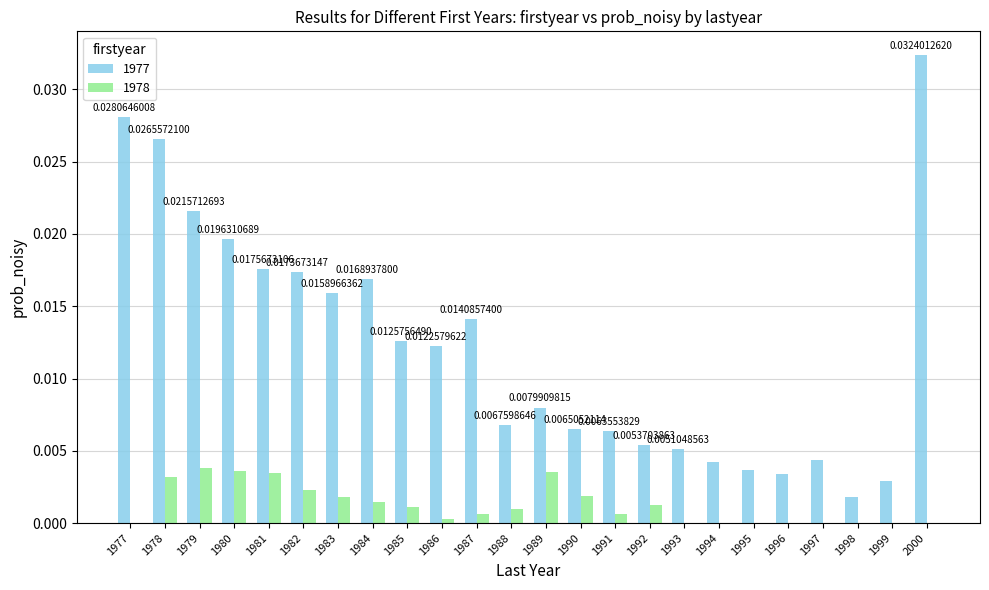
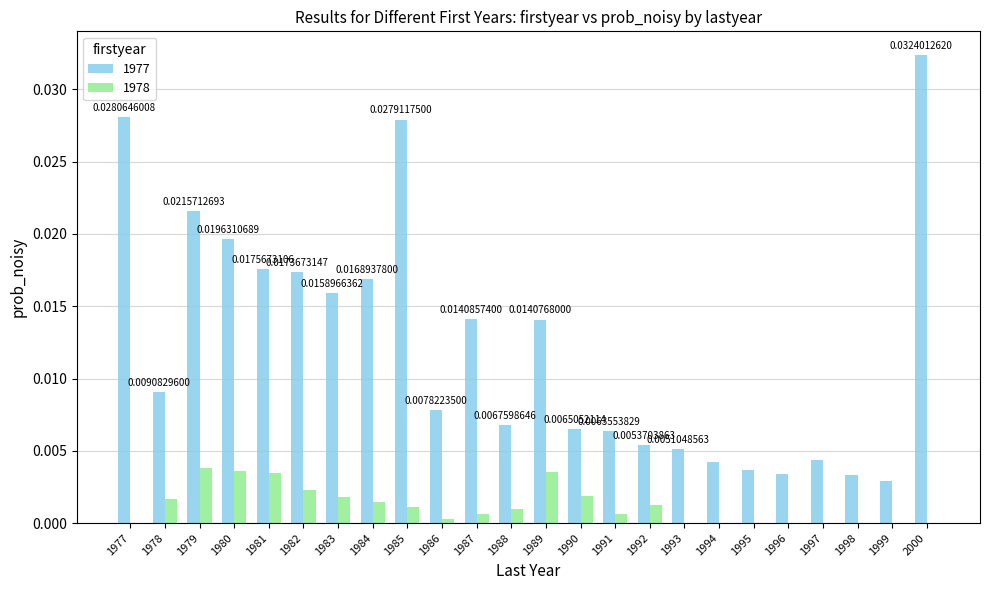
1977, 1978: 0.0265572100 -> 0.0090829600
1978, 1978: 0.0032 -> 0.0016
1977, 1985: 0.0125756490 -> 0.0279117500
1977, 1986: 0.0122579622 -> 0.0078223500
1977, 1989: 0.0079909815 -> 0.0140768000
1977, 1998: 0.0018 -> 0.0033
